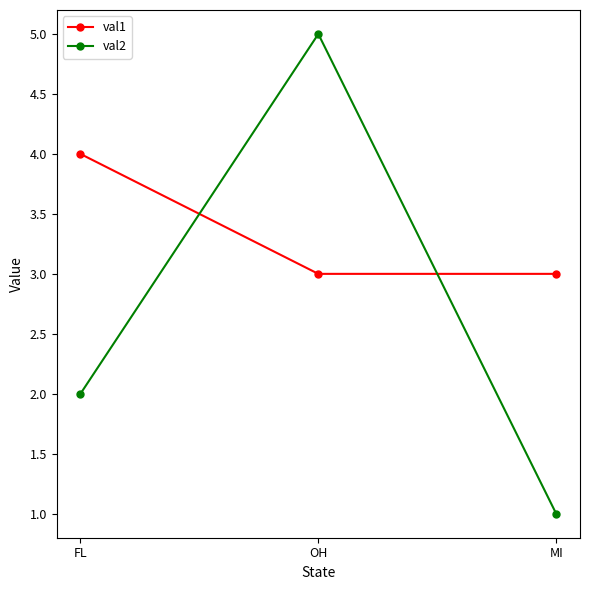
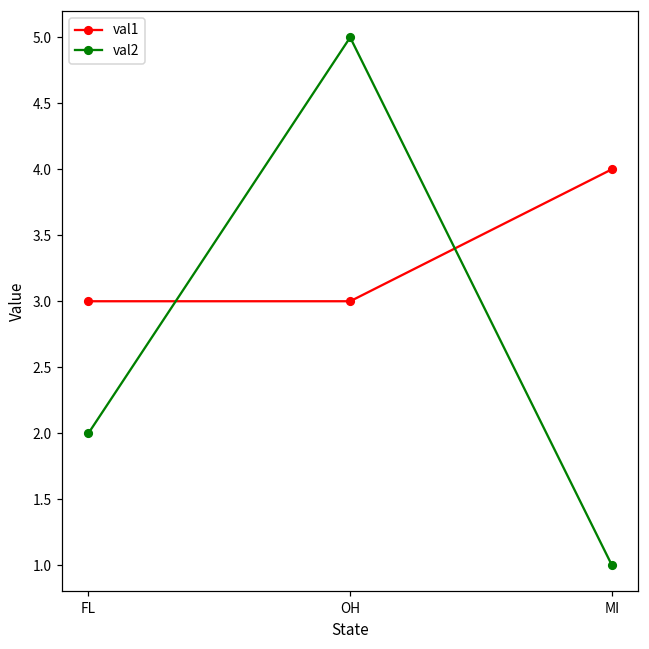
val1, FL: 4 -> 3
val1, MI: 3 -> 4
